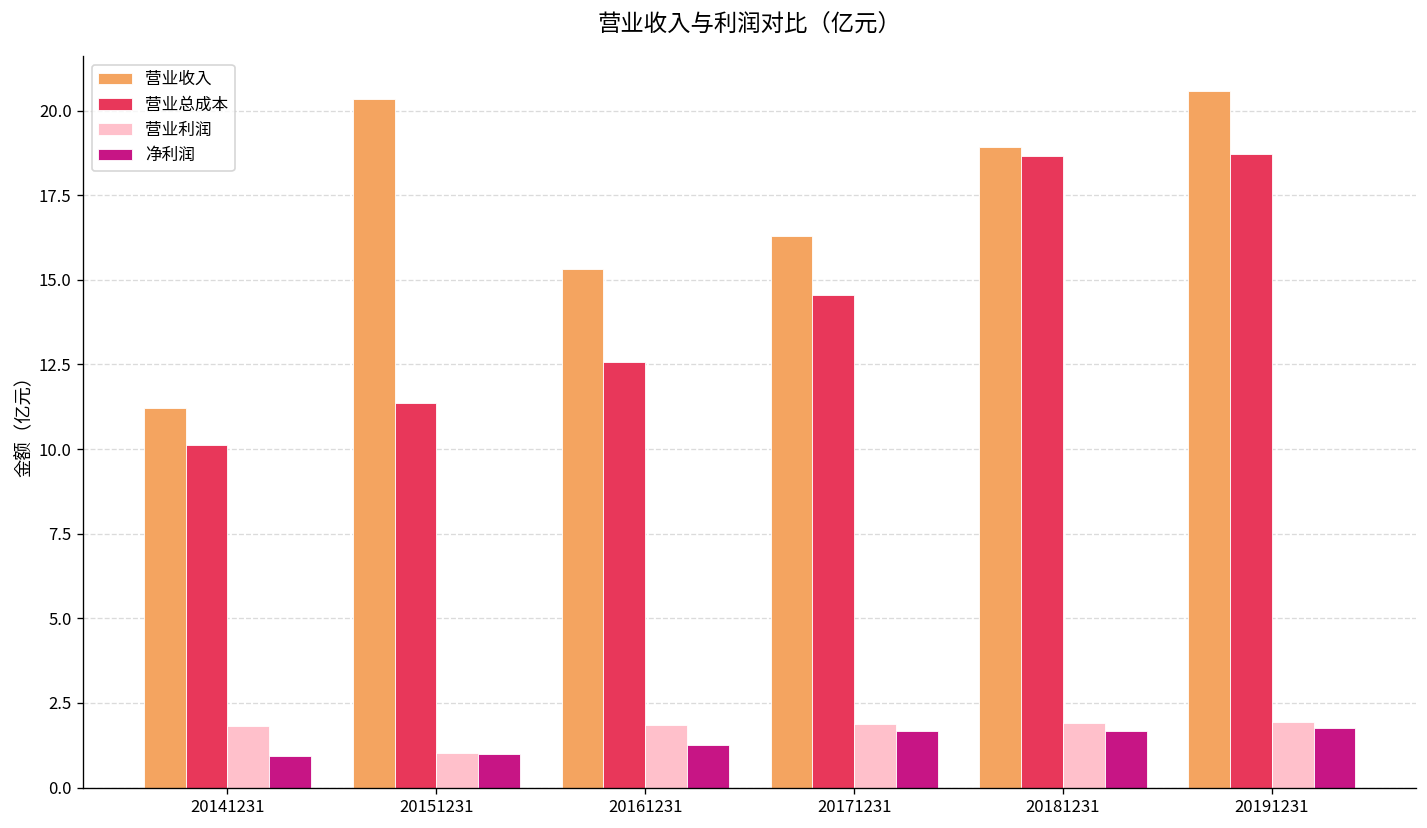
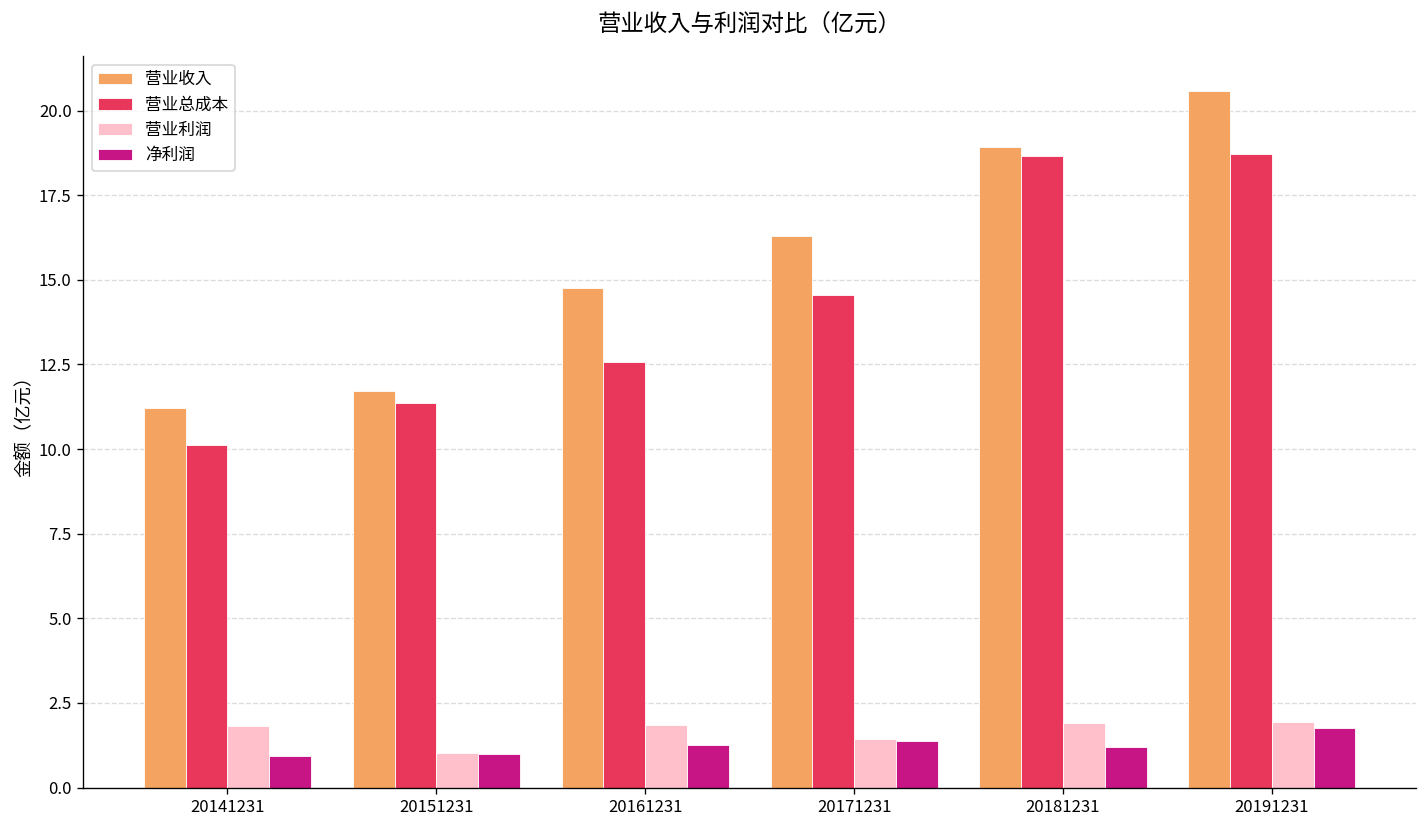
营业收入, 20151231: 20.3 -> 11.7
营业收入, 20161231: 15.3 -> 14.7
营业利润, 20171231: 1.9 -> 1.4
净利润, 20171231: 1.7 -> 1.4
净利润, 20181231: 1.7 -> 1.2
